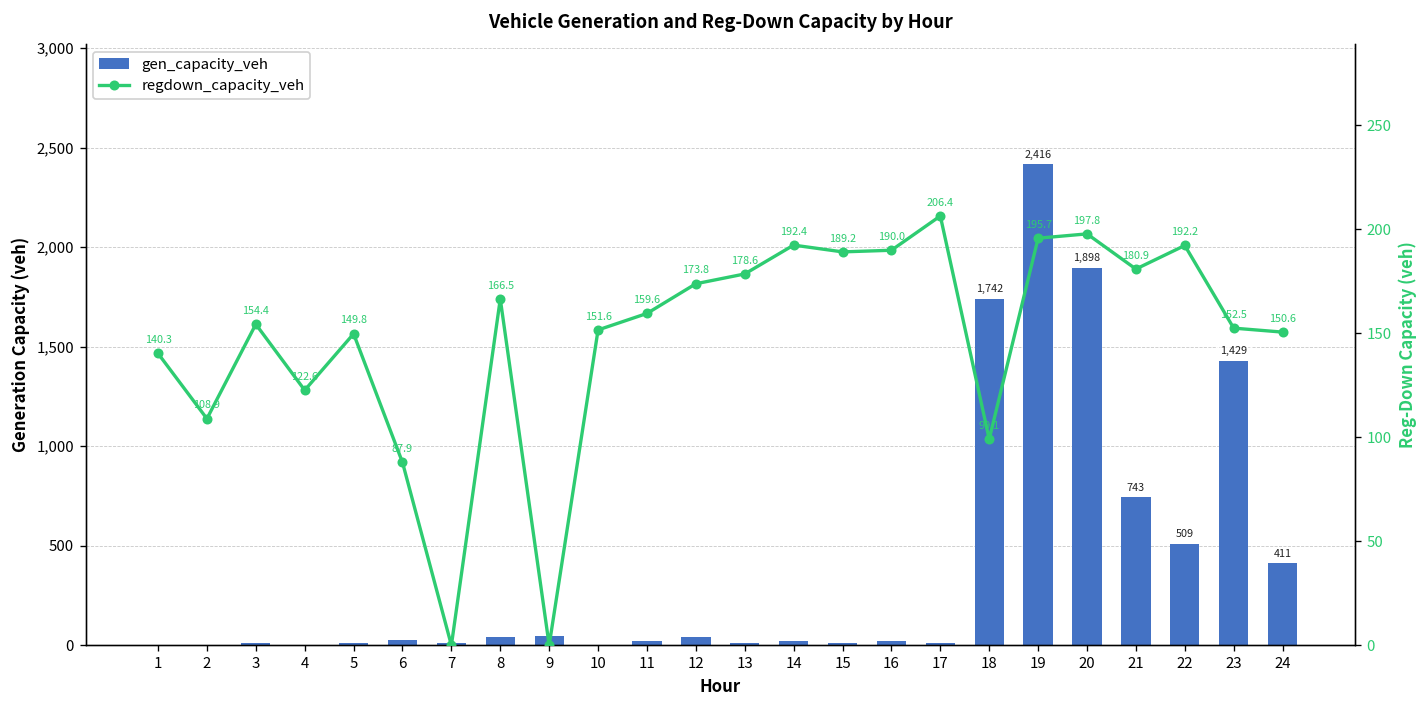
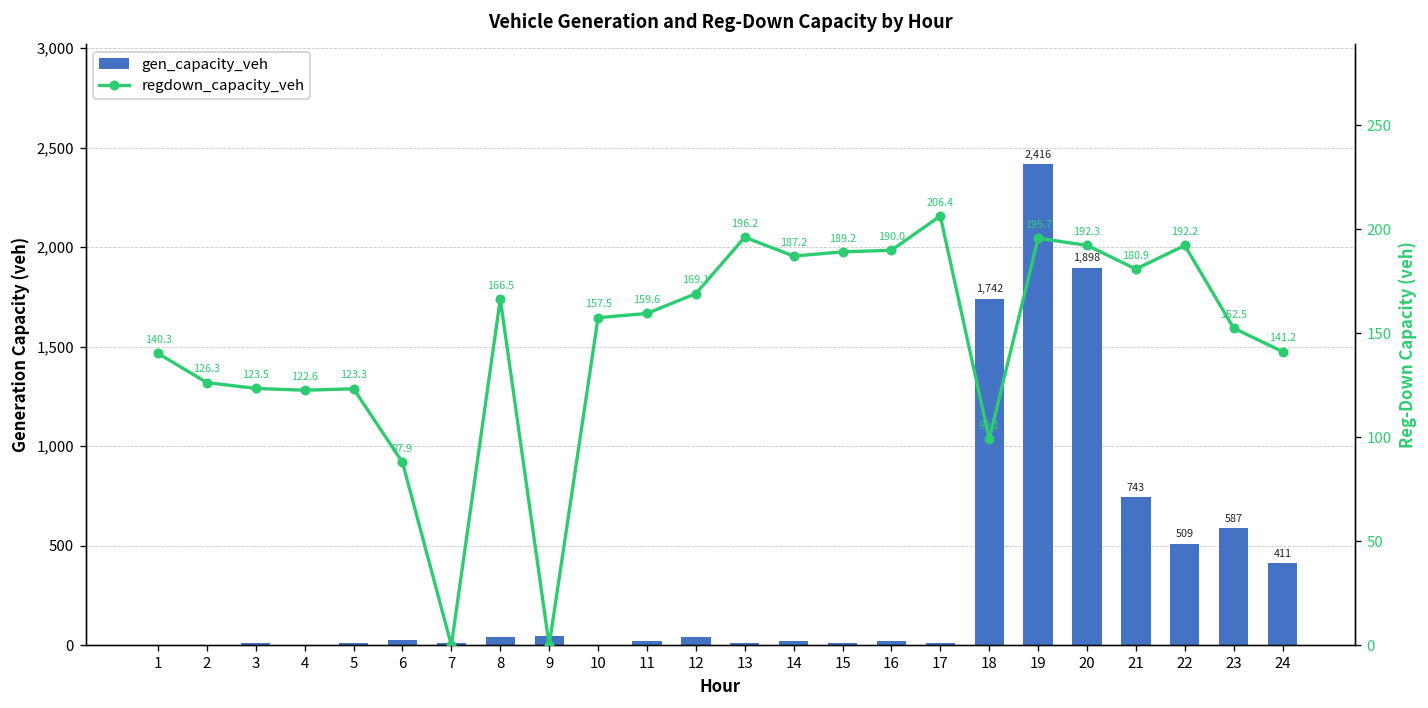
gen_capacity_veh, 23: 1,429 -> 587
regdown_capacity_veh, 2: 108.9 -> 126.3
regdown_capacity_veh, 3: 154.4 -> 123.5
regdown_capacity_veh, 5: 149.8 -> 123.3
regdown_capacity_veh, 10: 151.6 -> 157.5
regdown_capacity_veh, 12: 173.8 -> 169.1
regdown_capacity_veh, 13: 178.6 -> 196.2
regdown_capacity_veh, 14: 192.4 -> 187.2
regdown_capacity_veh, 20: 197.8 -> 192.3
regdown_capacity_veh, 24: 150.6 -> 141.2
